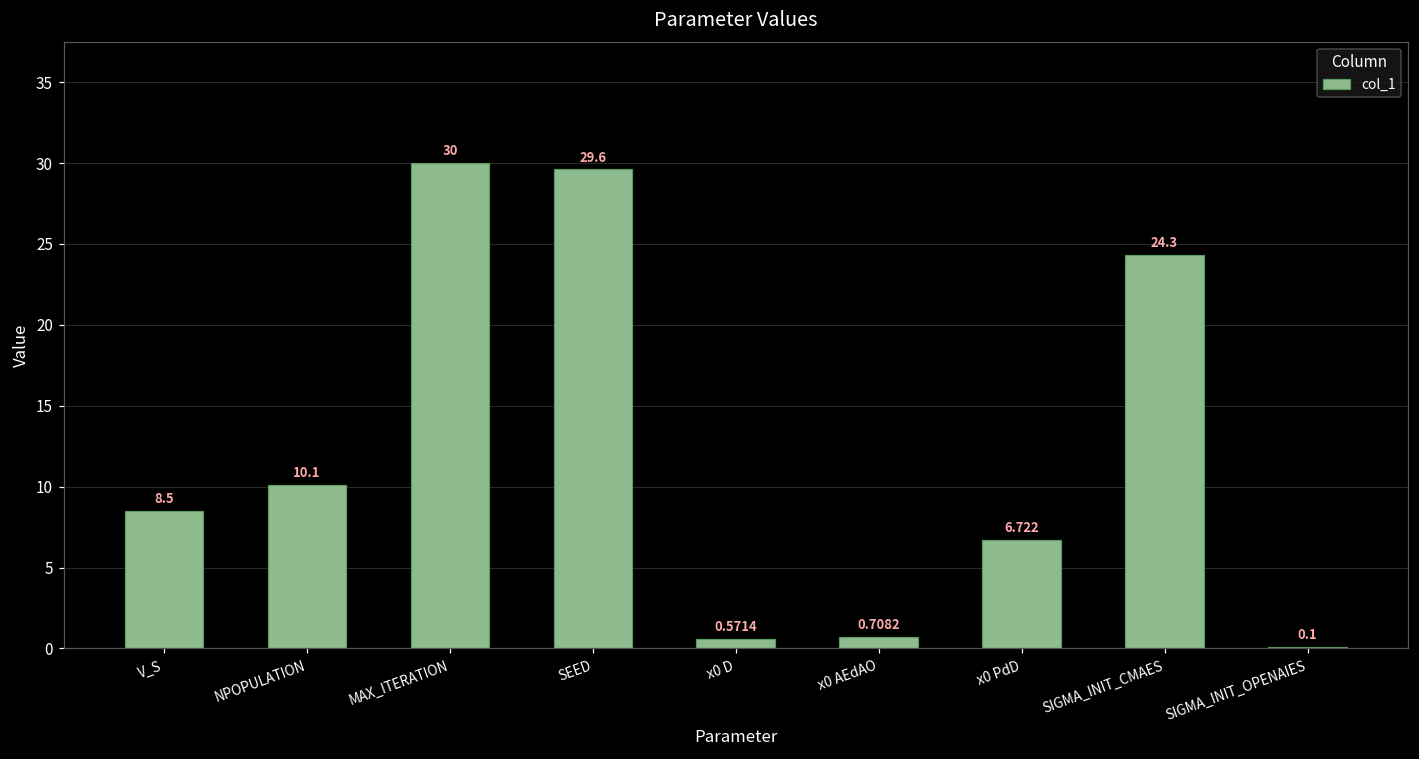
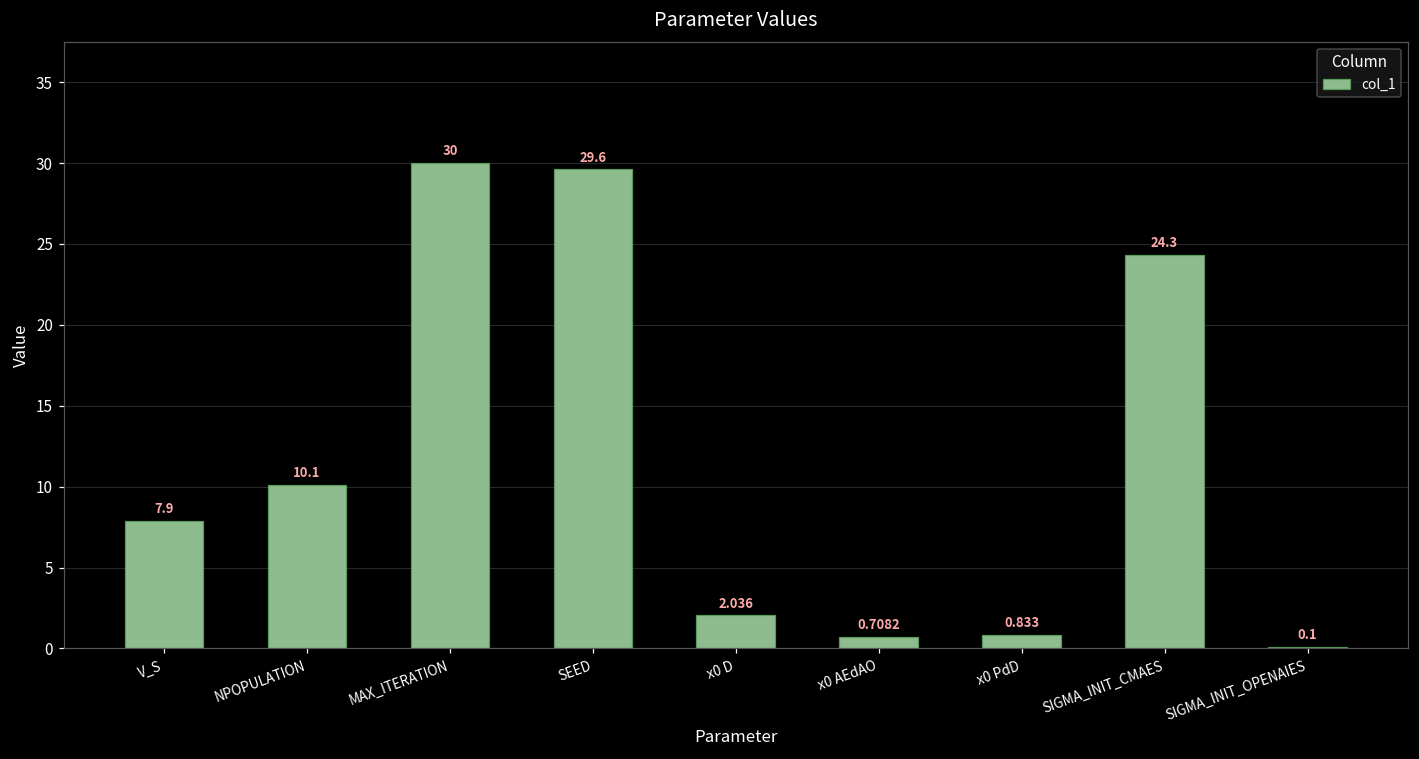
V_S: 8.5 -> 7.9
x0 D: 0.5714 -> 2.036
x0 PdD: 6.722 -> 0.833
